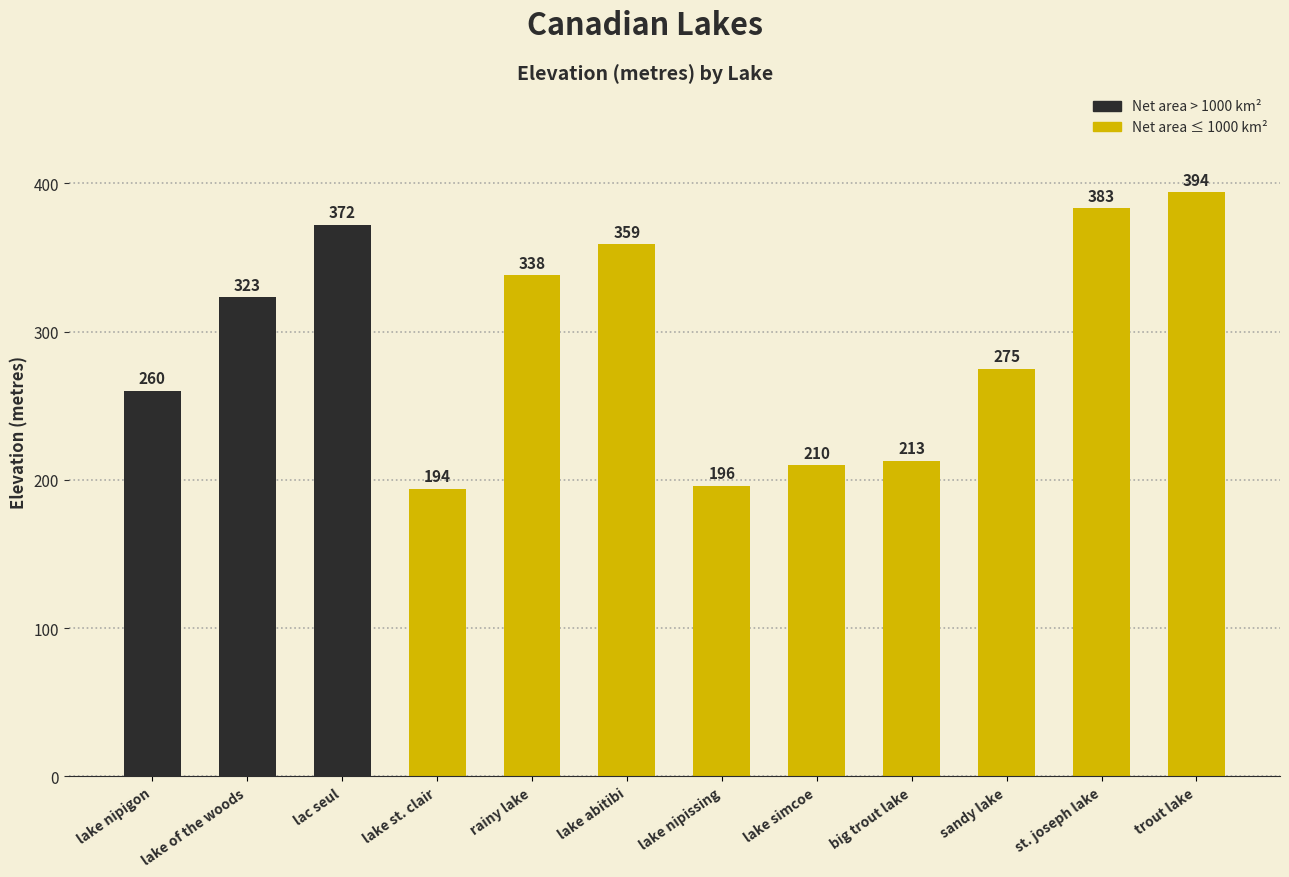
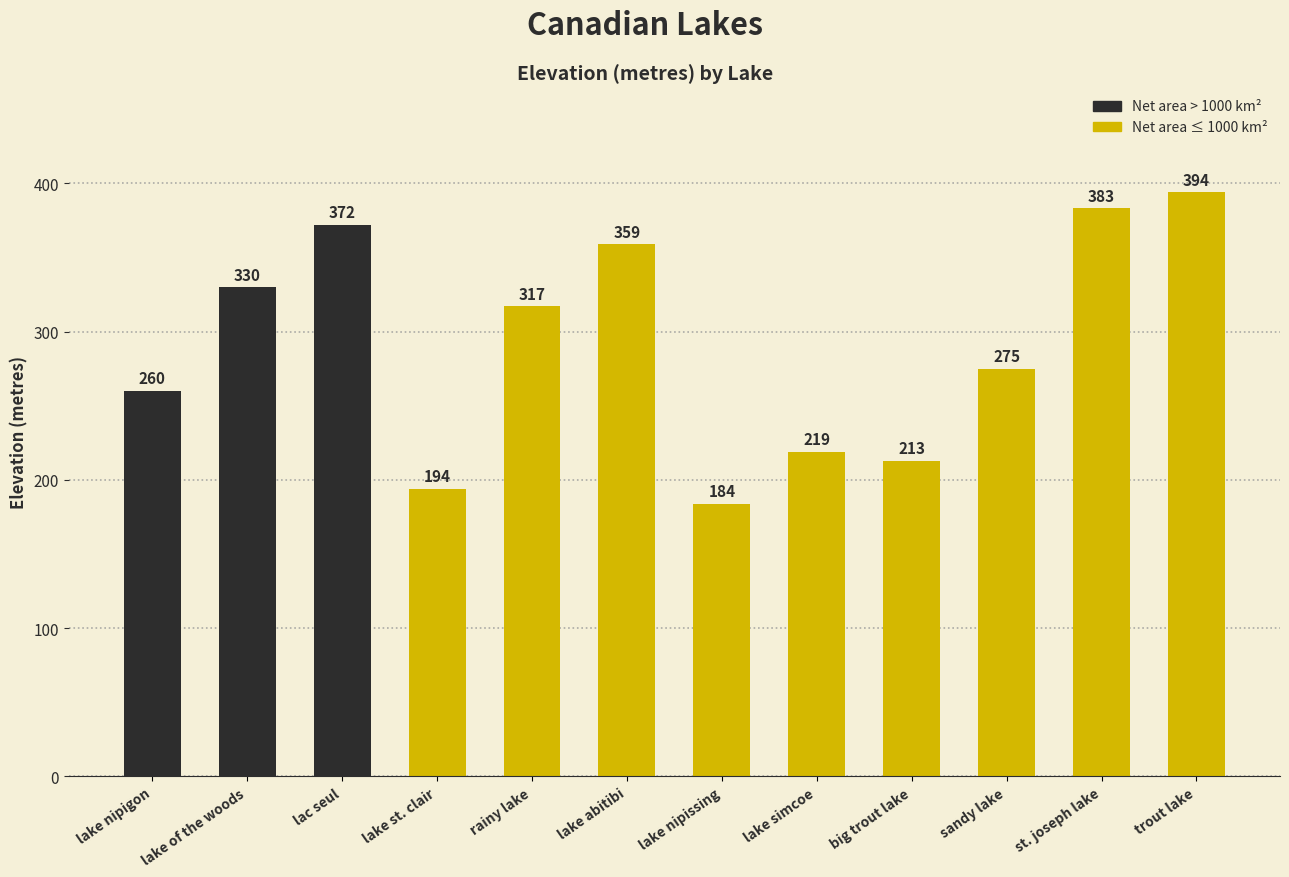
lake of the woods: 323 -> 330
rainy lake: 338 -> 317
lake nipissing: 196 -> 184
lake simcoe: 210 -> 219
